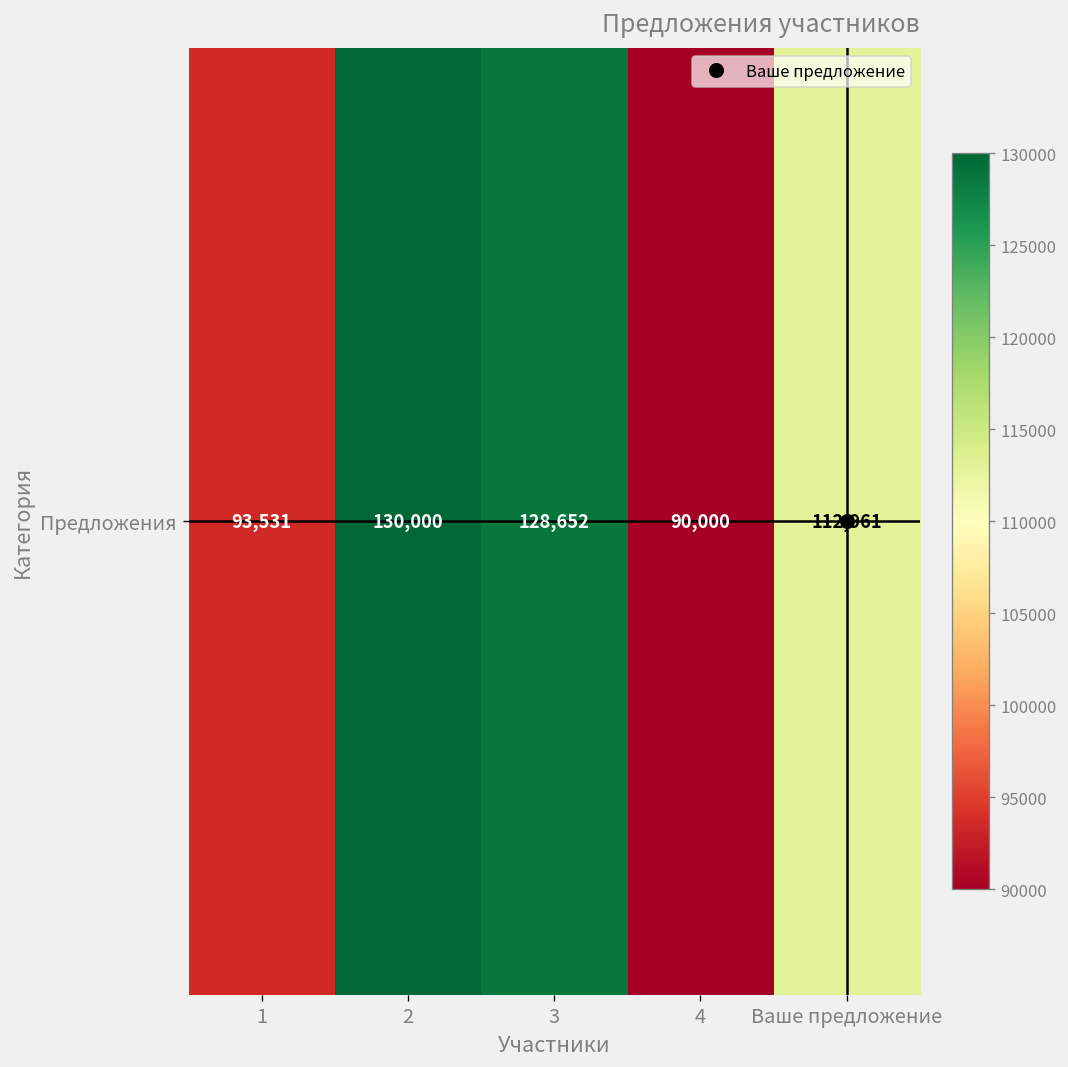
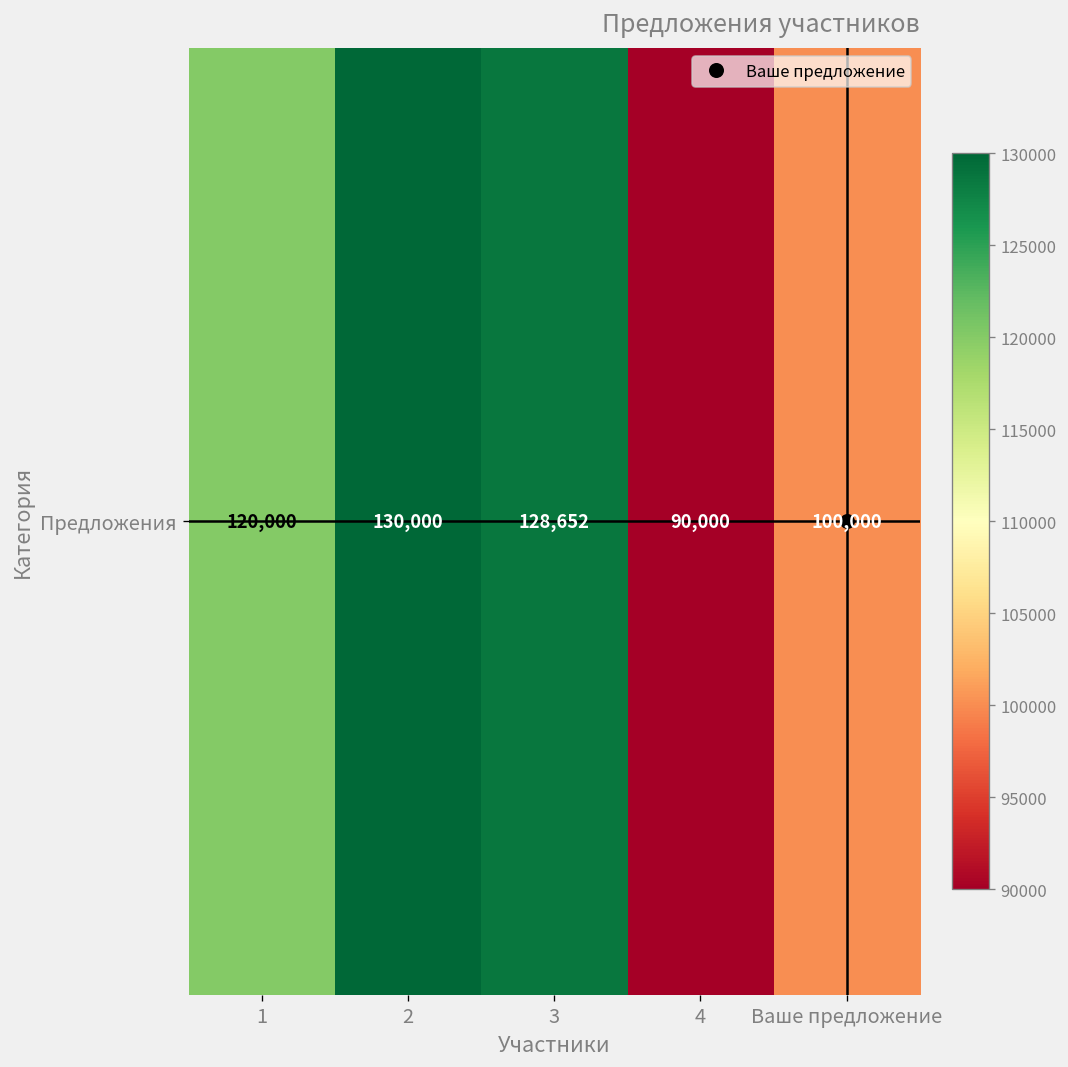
Предложения, 1: 93,531 -> 120,000
Предложения, Ваше предложение: 112,961 -> 100,000
